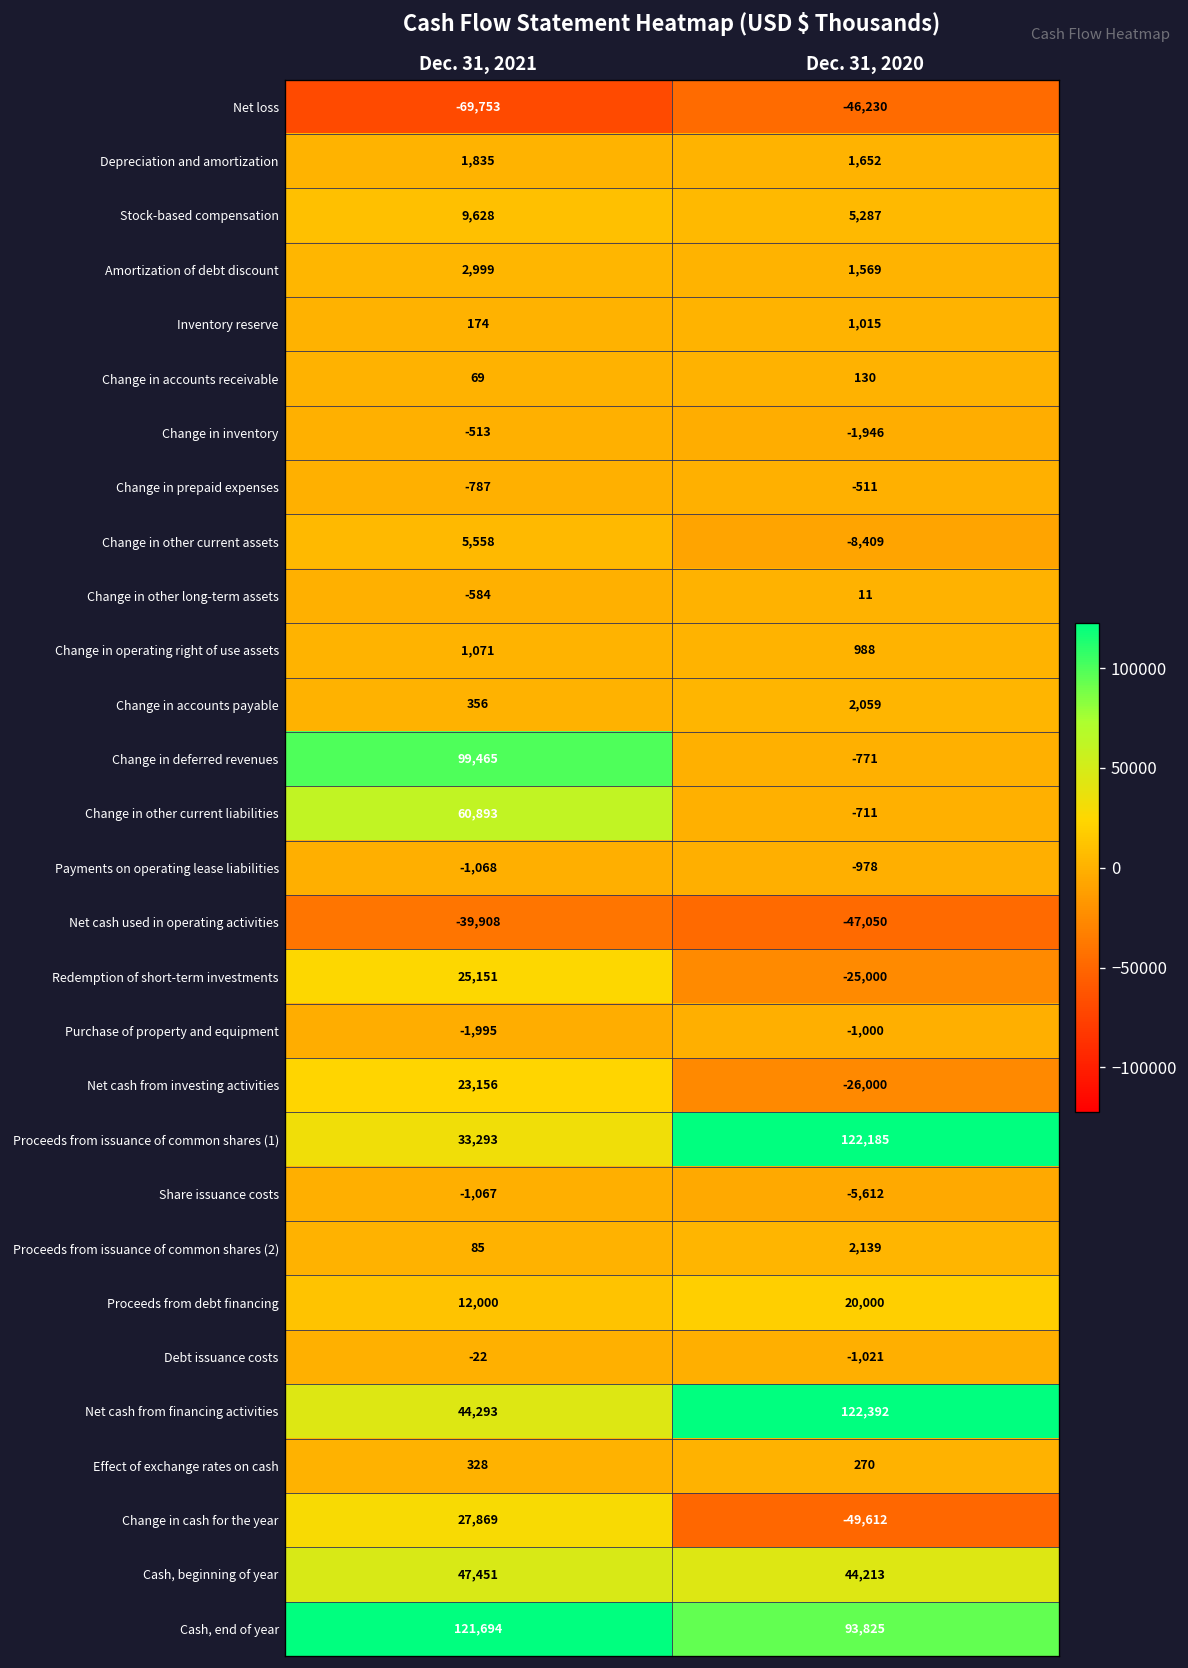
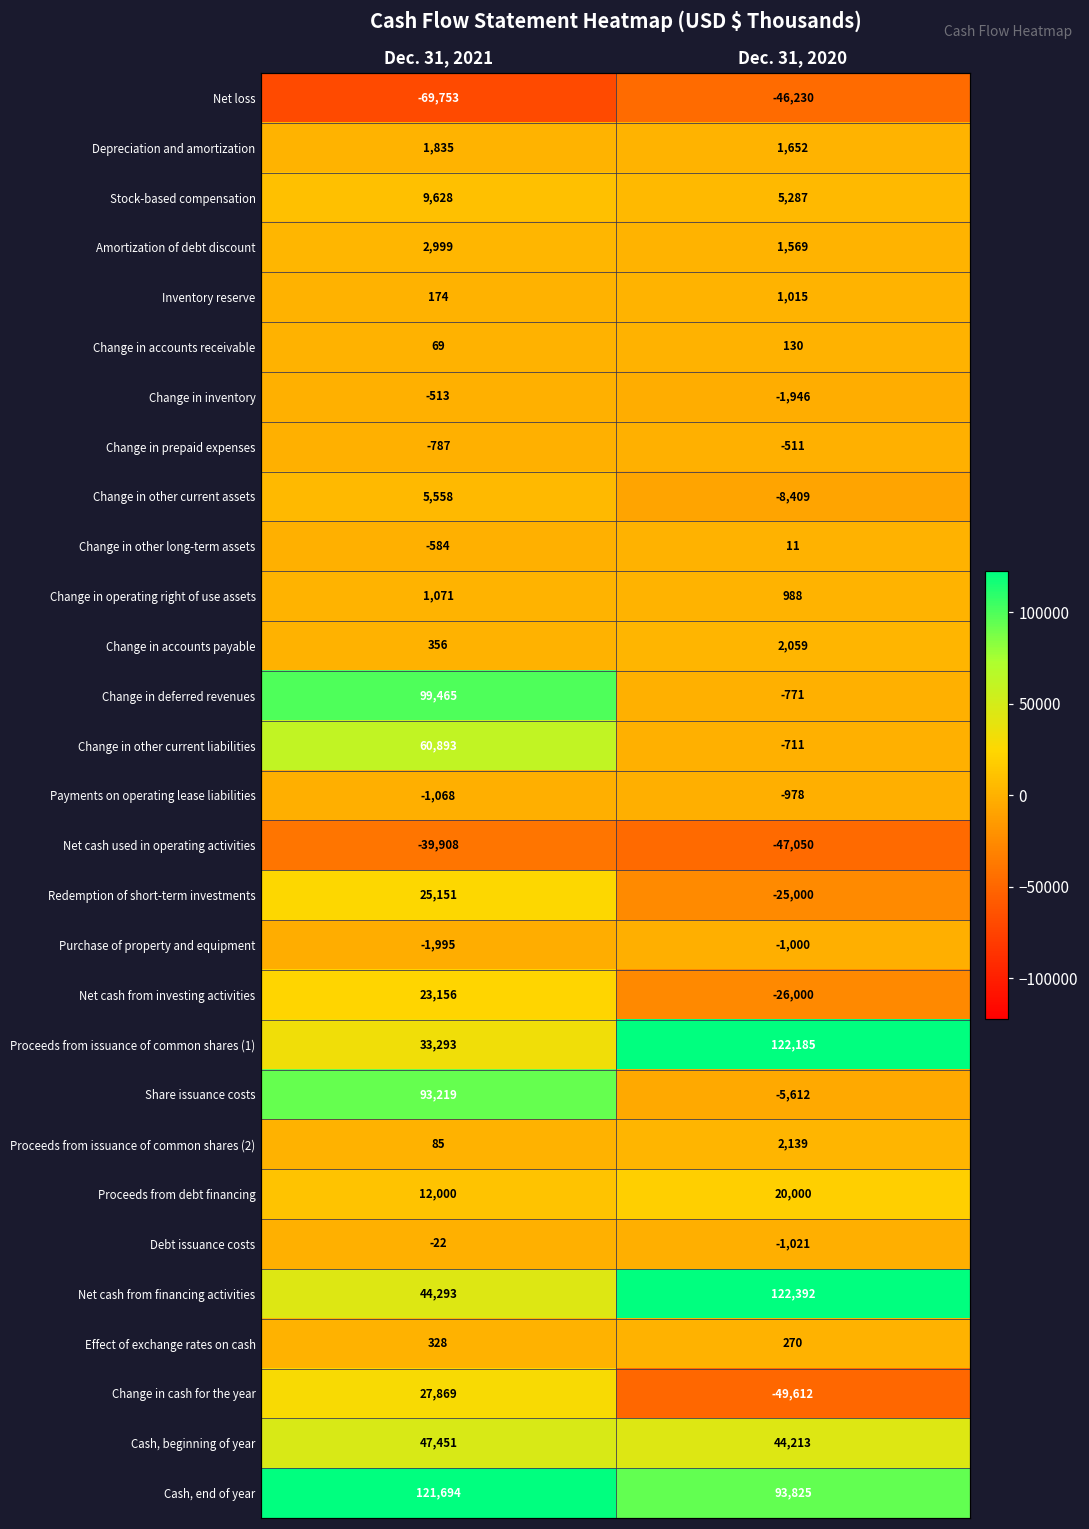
Share issuance costs, Dec. 31, 2021: -1,067 -> 93,219
